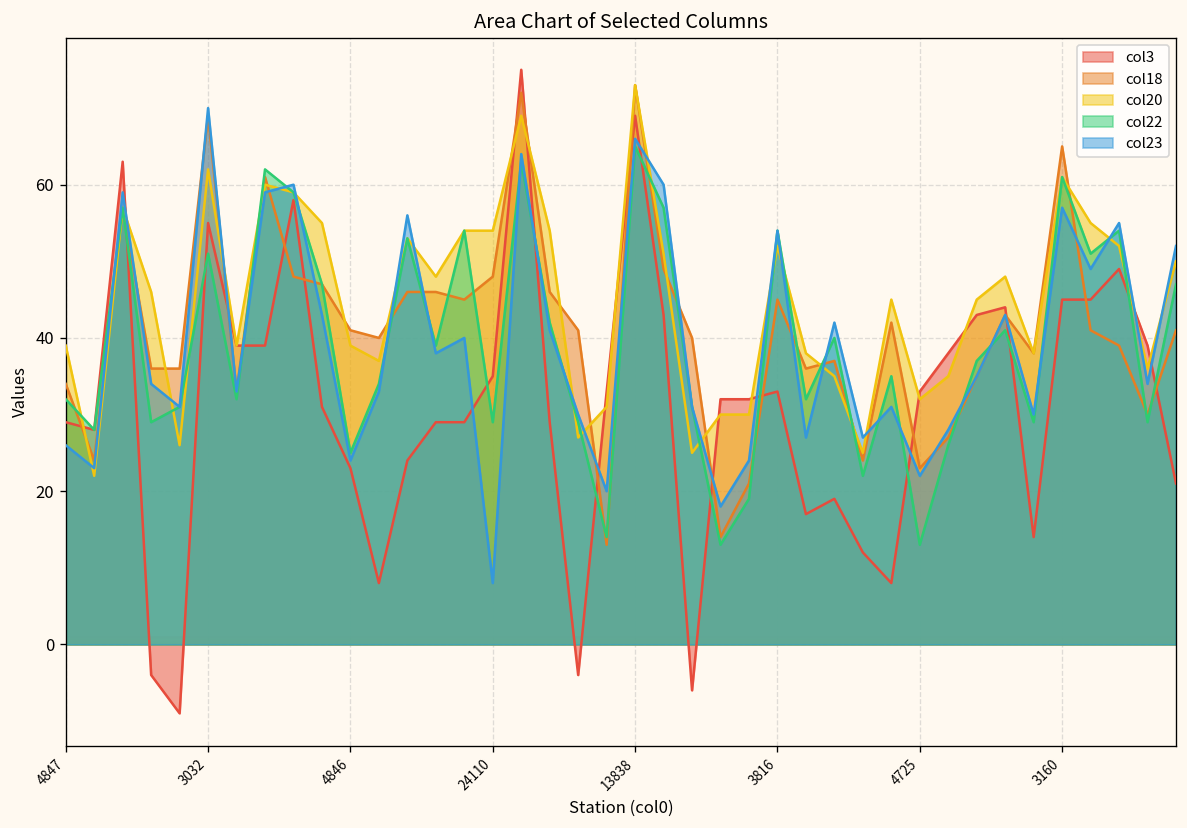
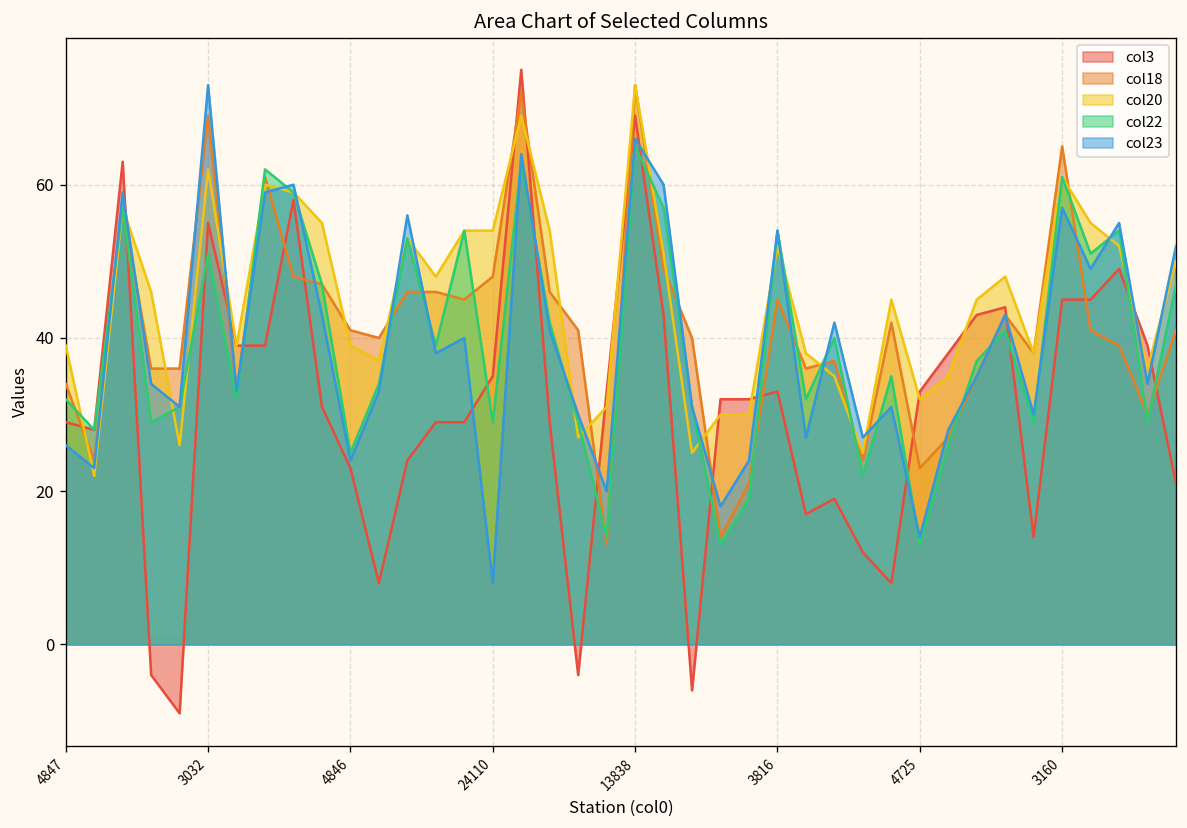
col23, 3032: 70 -> 73
col23, 4725: 22 -> 14
